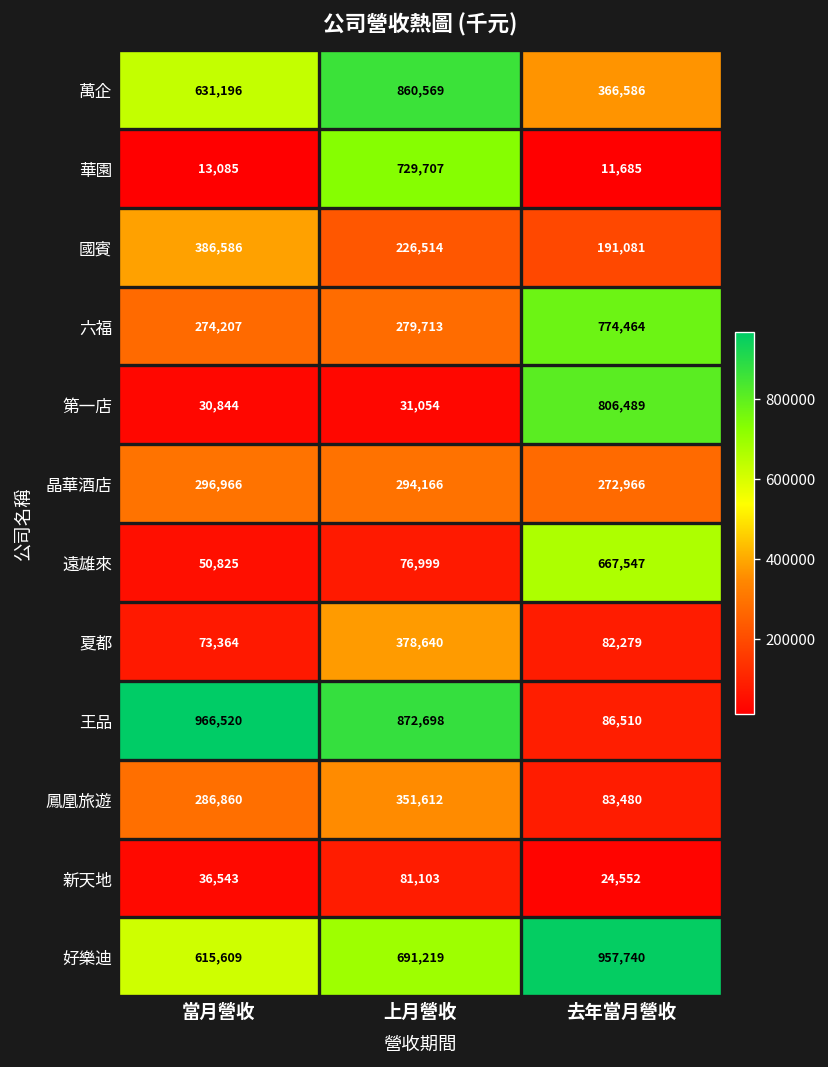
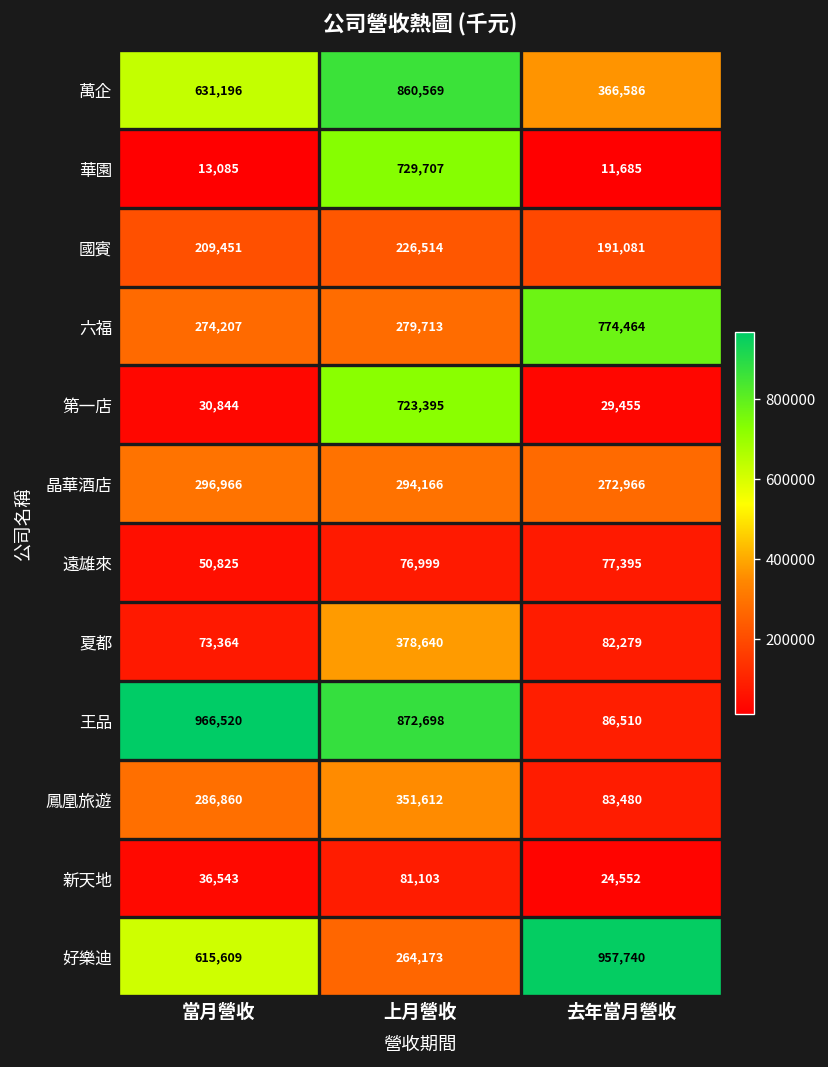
國賓, 當月營收: 386,586 -> 209,451
第一店, 上月營收: 31,054 -> 723,395
第一店, 去年當月營收: 806,489 -> 29,455
遠雄來, 去年當月營收: 667,547 -> 77,395
好樂迪, 上月營收: 691,219 -> 264,173
